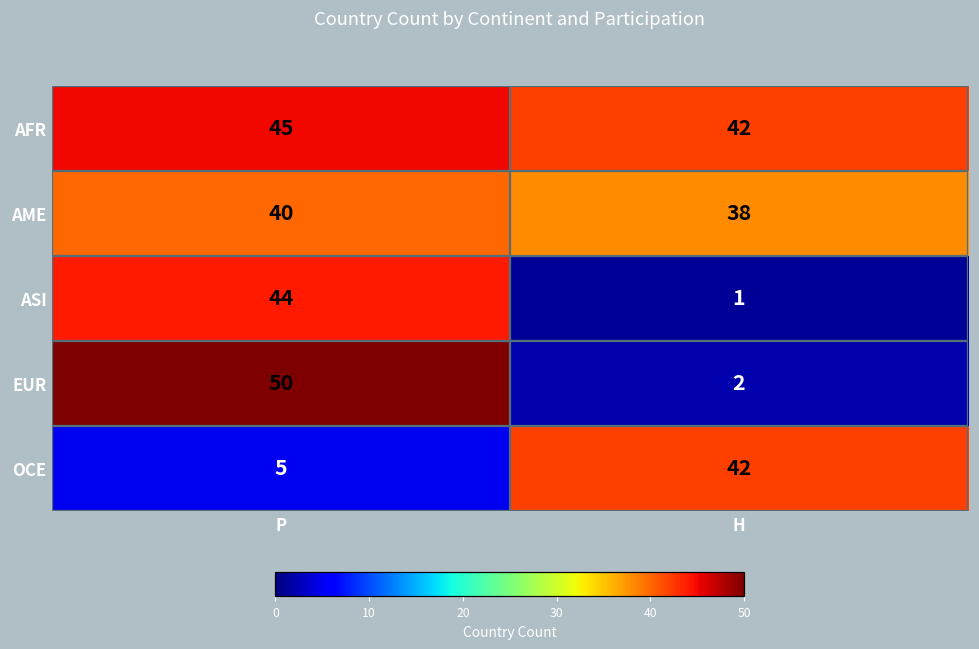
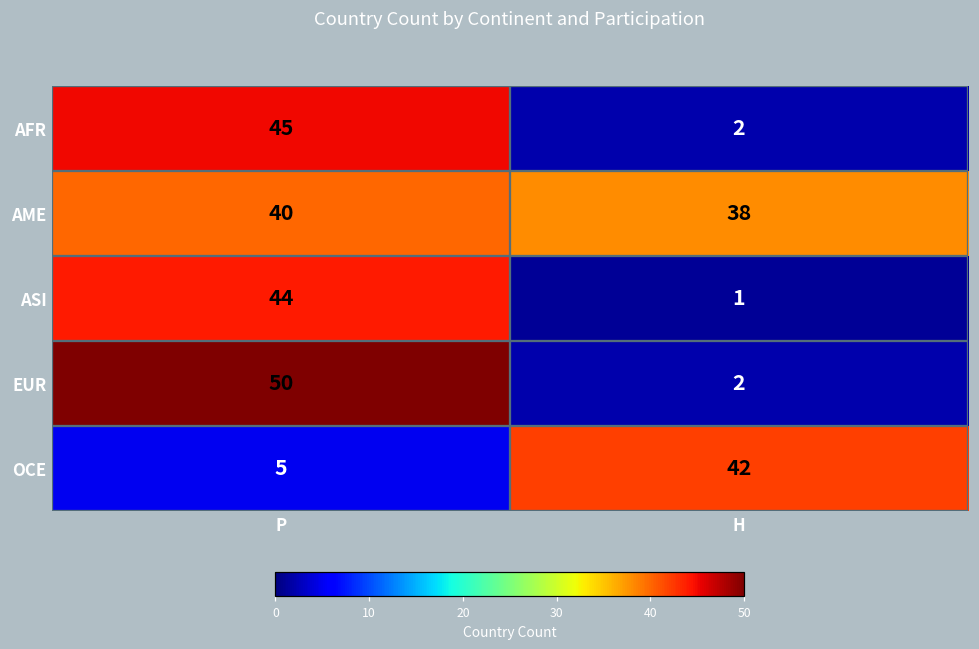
AFR, H: 42 -> 2
